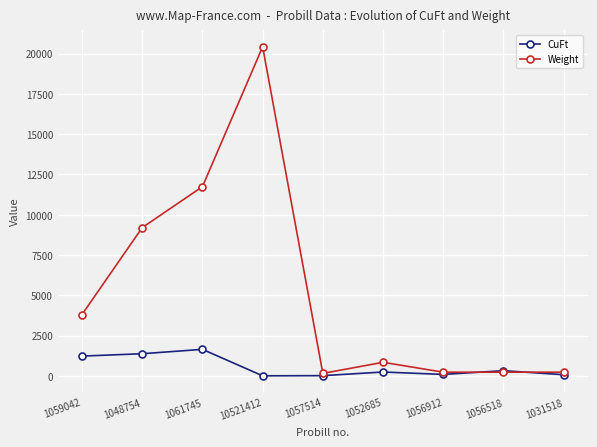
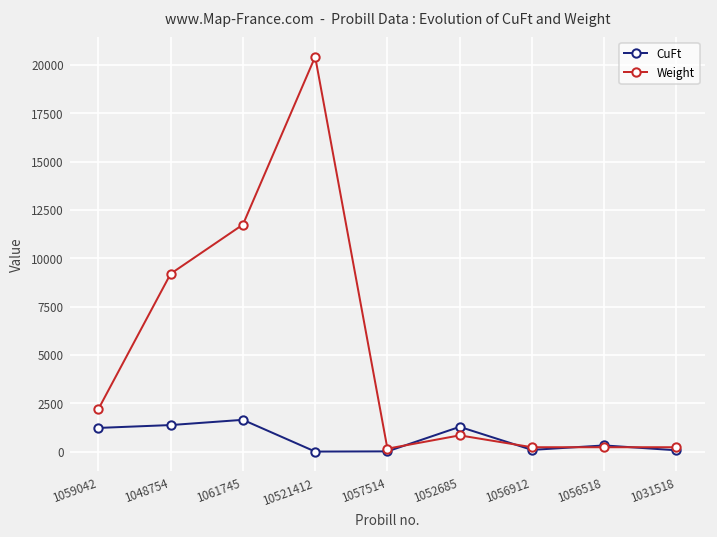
Weight, 1059042: 3800 -> 2200
CuFt, 1052685: 200 -> 1300
